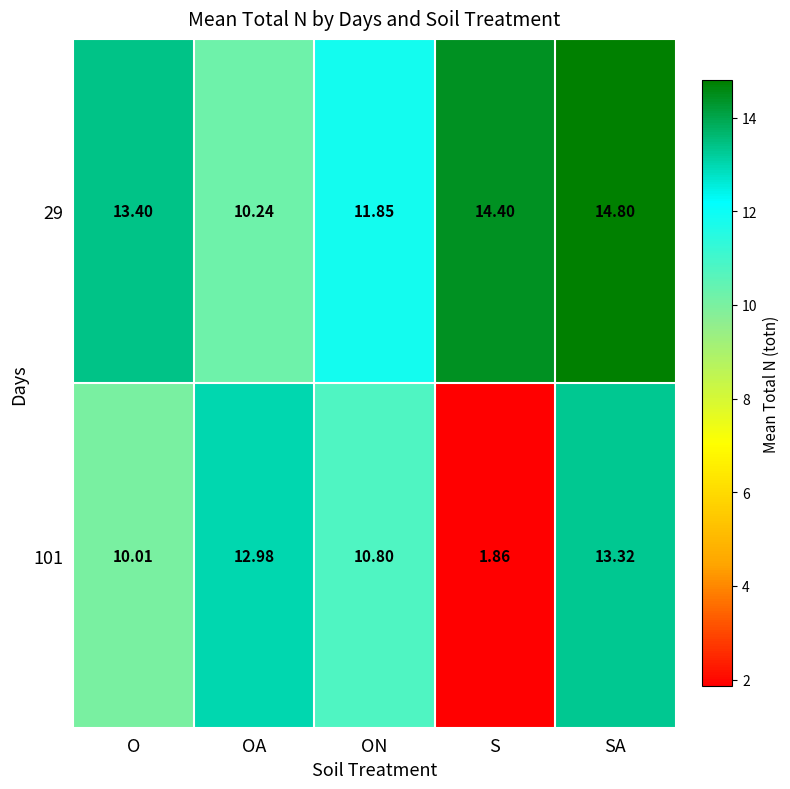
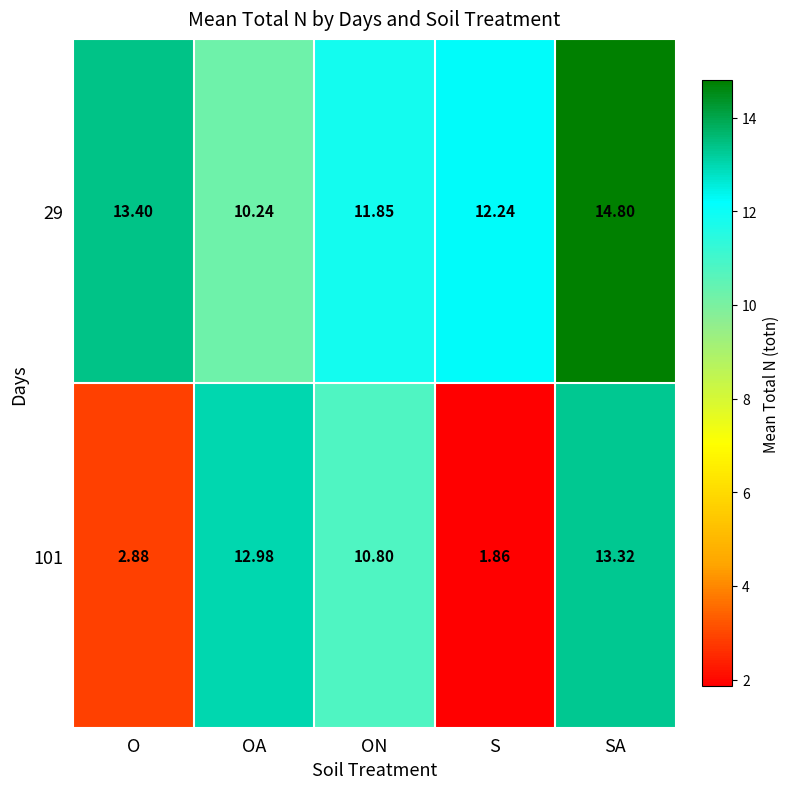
29, S: 14.40 -> 12.24
101, O: 10.01 -> 2.88
